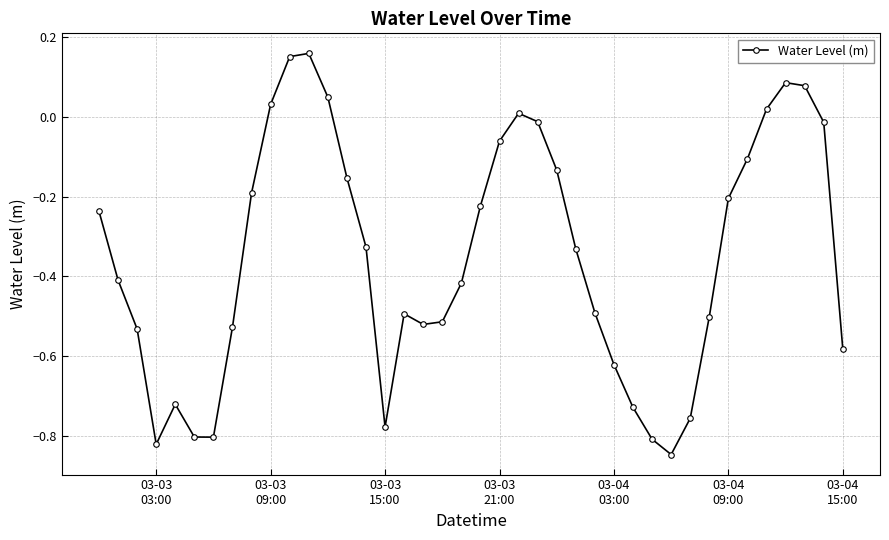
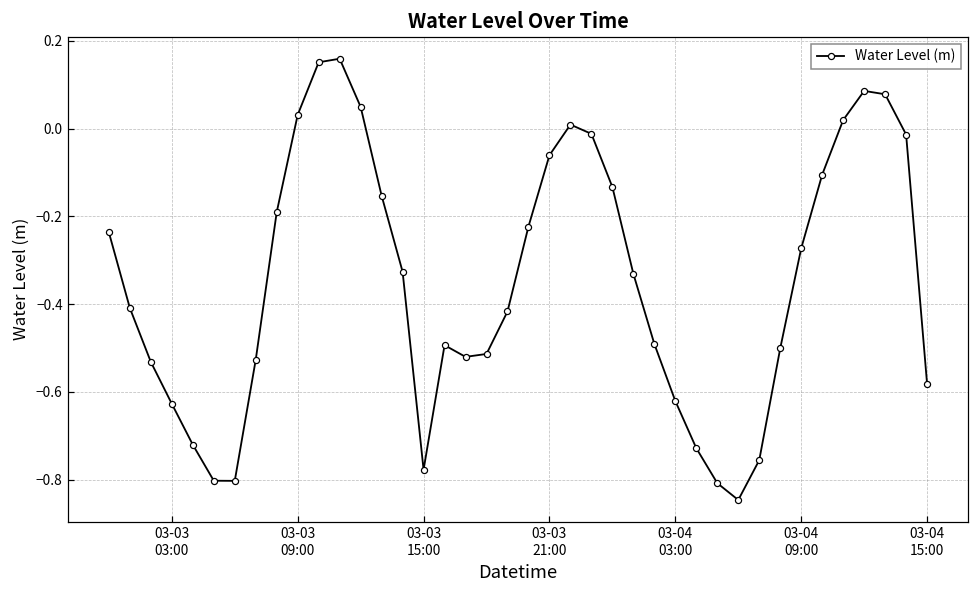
03-03 03:00: -0.82 -> -0.63
03-04 09:00: -0.20 -> -0.27
